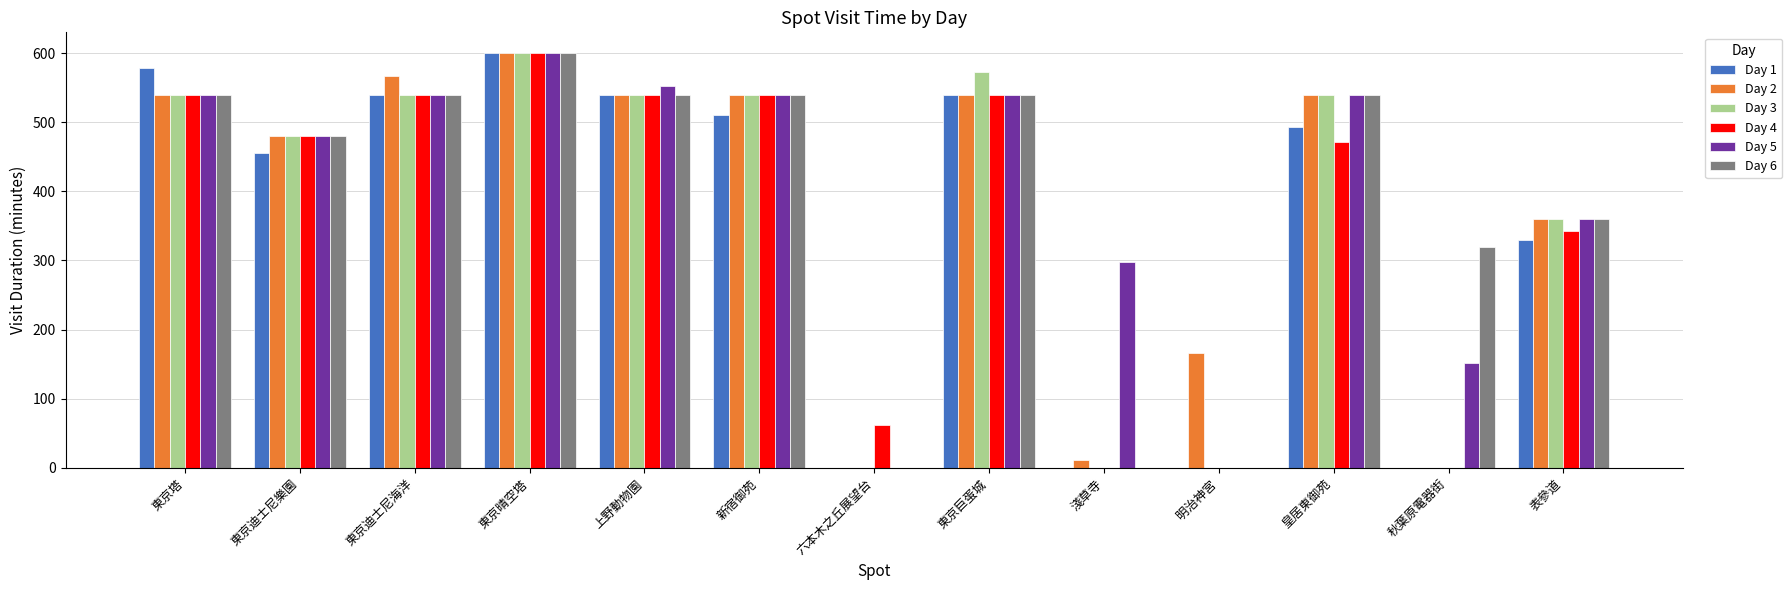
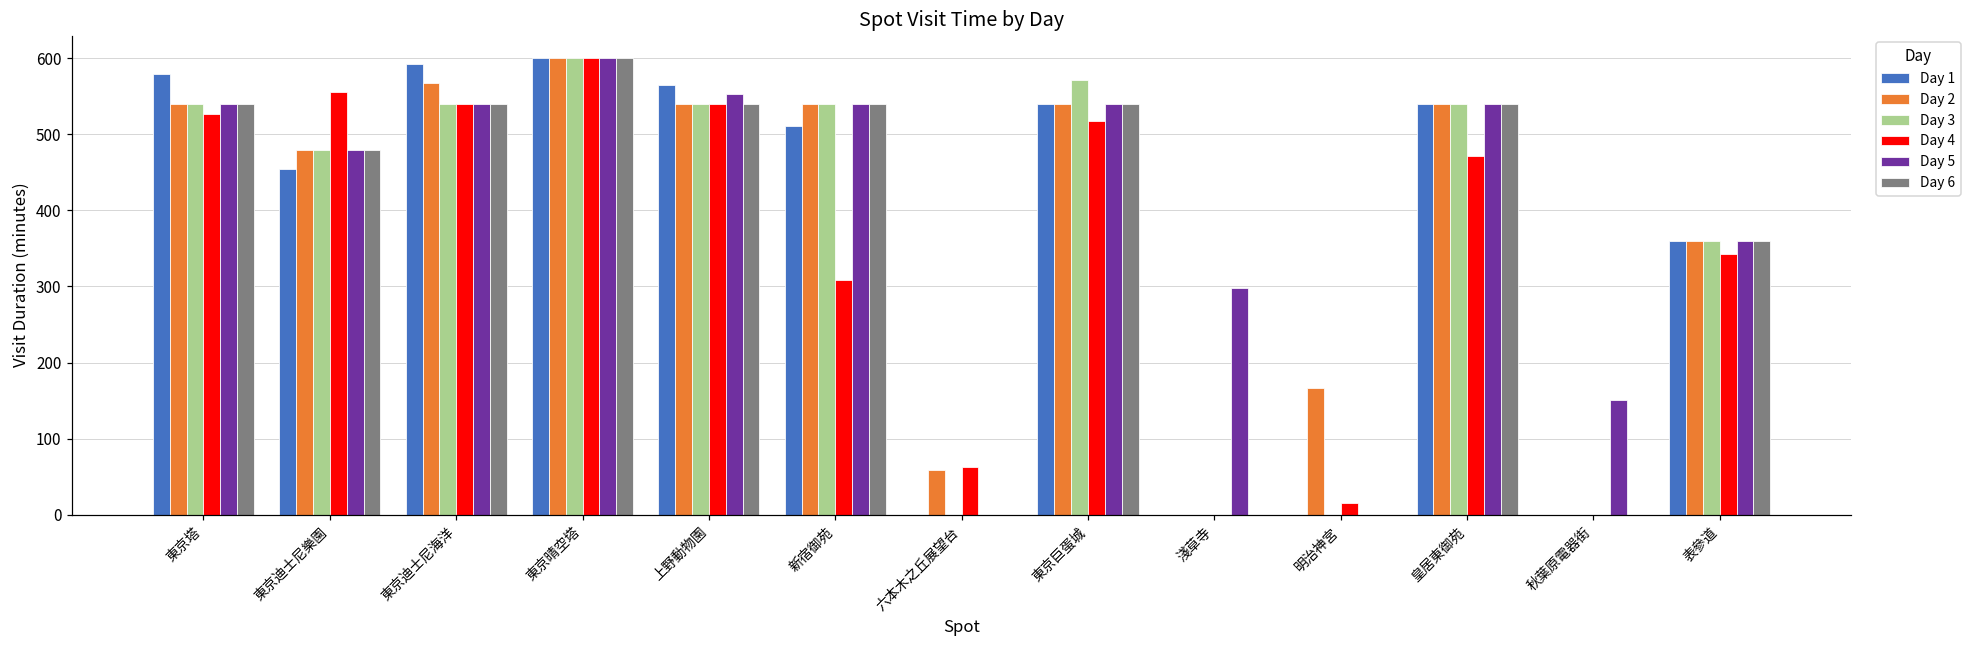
Day 4, 東京塔: 540 -> 530
Day 4, 東京迪士尼樂園: 480 -> 560
Day 1, 東京迪士尼海洋: 540 -> 590
Day 1, 上野動物園: 540 -> 570
Day 4, 新宿御苑: 540 -> 310
Day 2, 六本木之丘展望台: 0 -> 60
Day 4, 東京巨蛋城: 540 -> 520
Day 2, 淺草寺: 10 -> 0
Day 4, 明治神宮: 0 -> 20
Day 1, 皇居東御苑: 490 -> 540
Day 6, 秋葉原電器街: 320 -> 0
Day 1, 表參道: 330 -> 360
